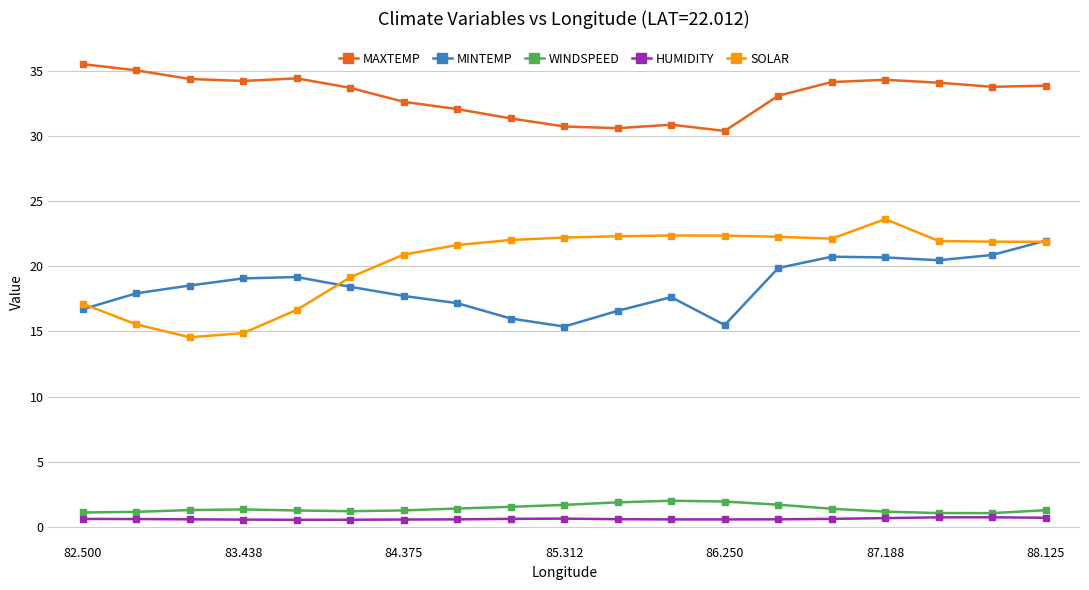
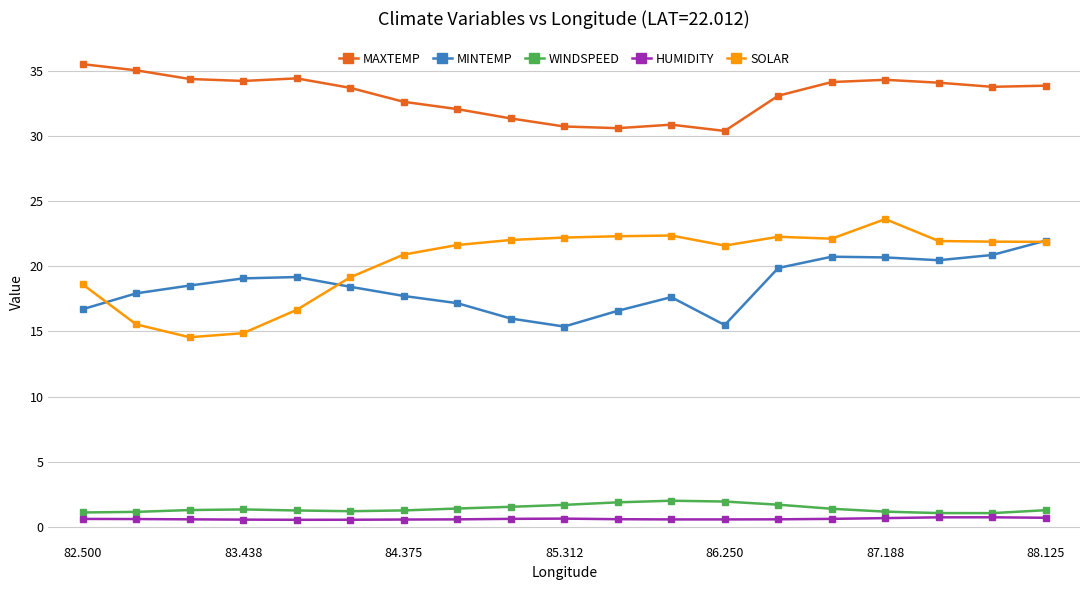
SOLAR, 82.500: 17.1 -> 18.6
SOLAR, 86.250: 22.4 -> 21.6
